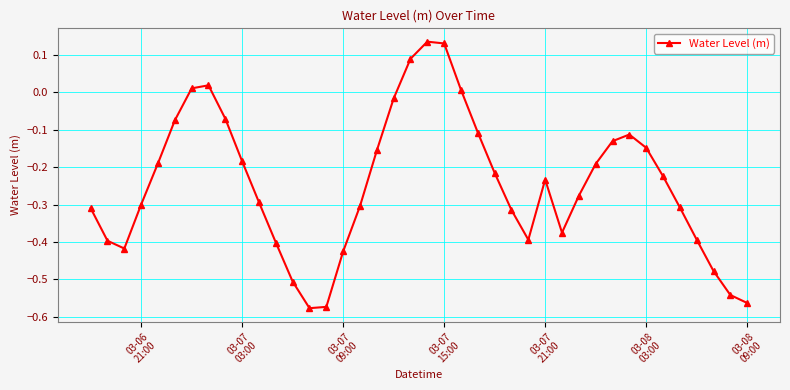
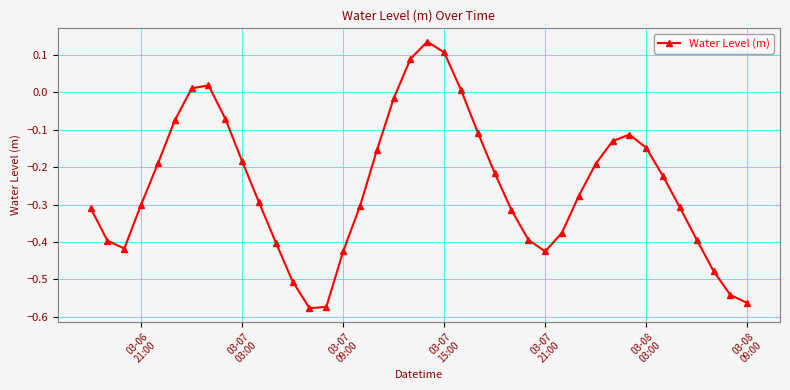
03-07 15:00: 0.13 -> 0.11
03-07 21:00: -0.23 -> -0.43
